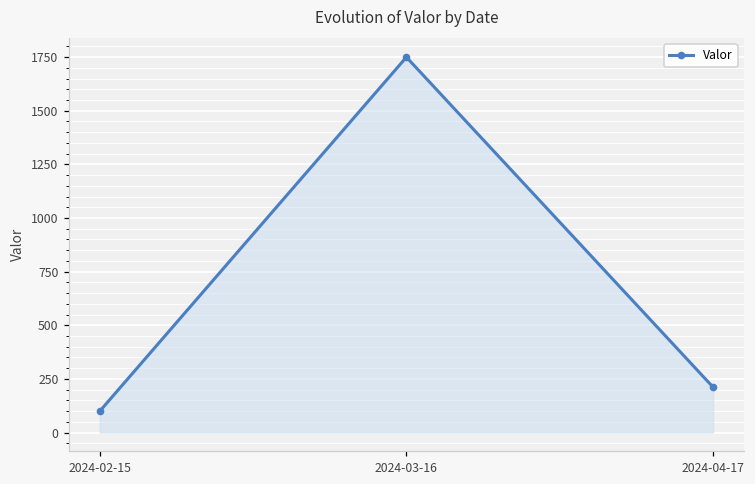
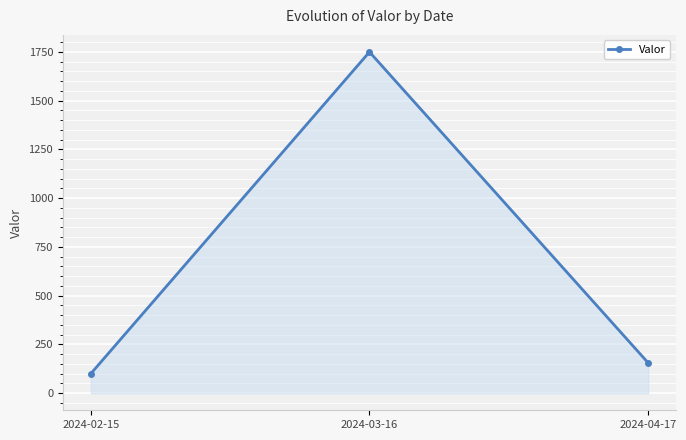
2024-04-17: 210 -> 160
